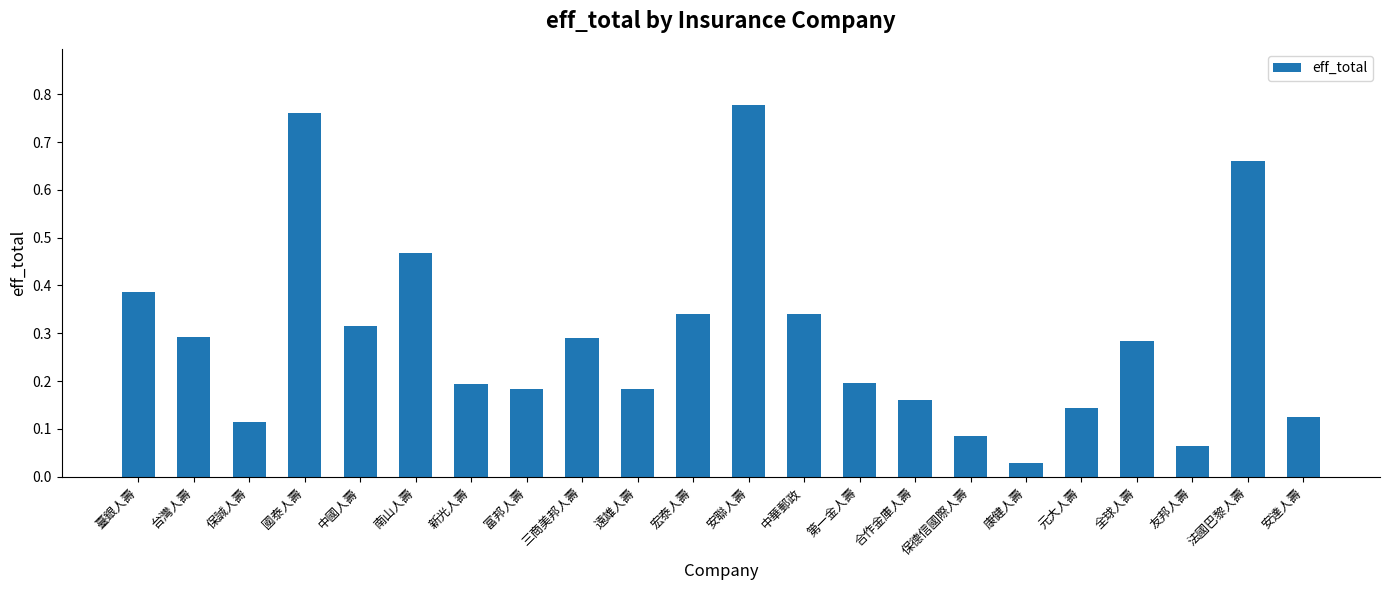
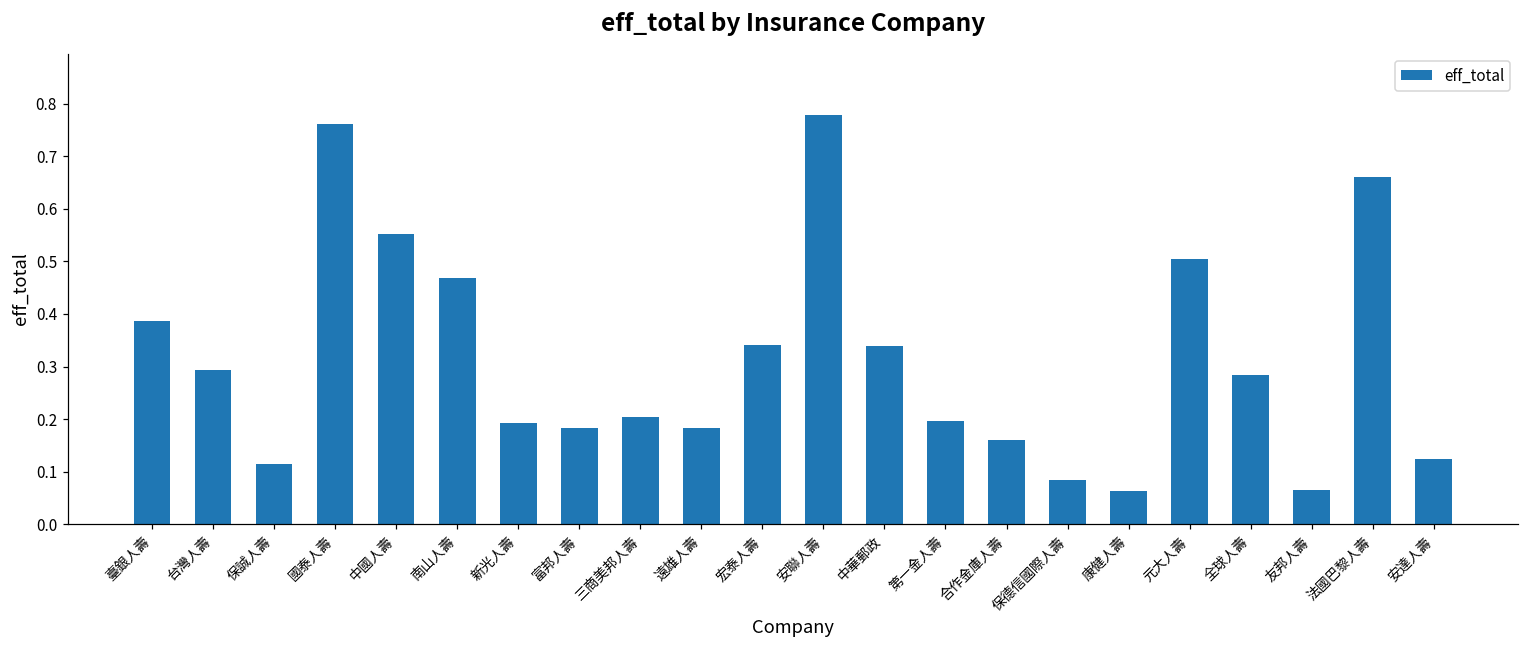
中國人壽: 0.32 -> 0.55
三商美邦人壽: 0.29 -> 0.20
康健人壽: 0.03 -> 0.06
元大人壽: 0.14 -> 0.50
